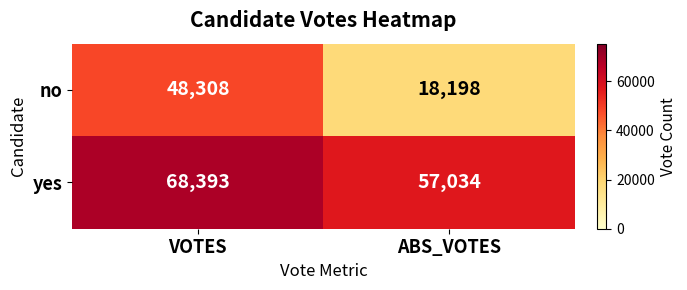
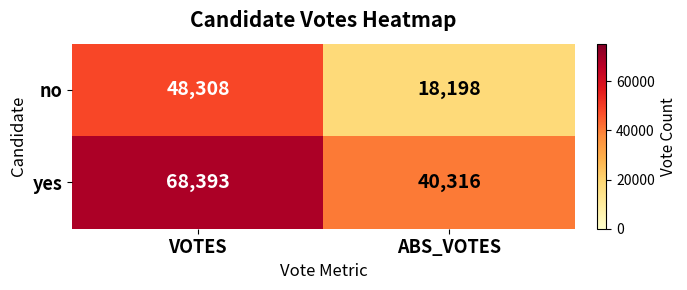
yes, ABS_VOTES: 57,034 -> 40,316
